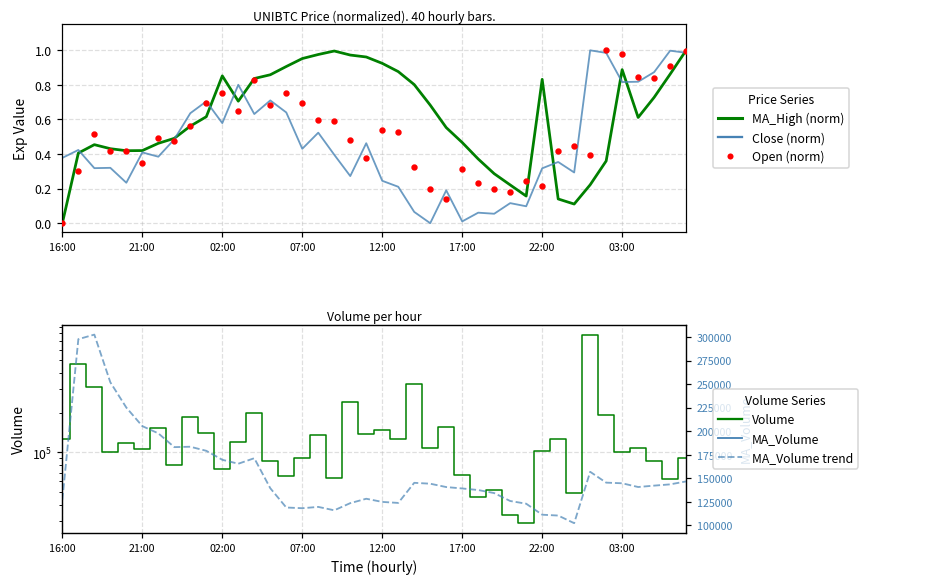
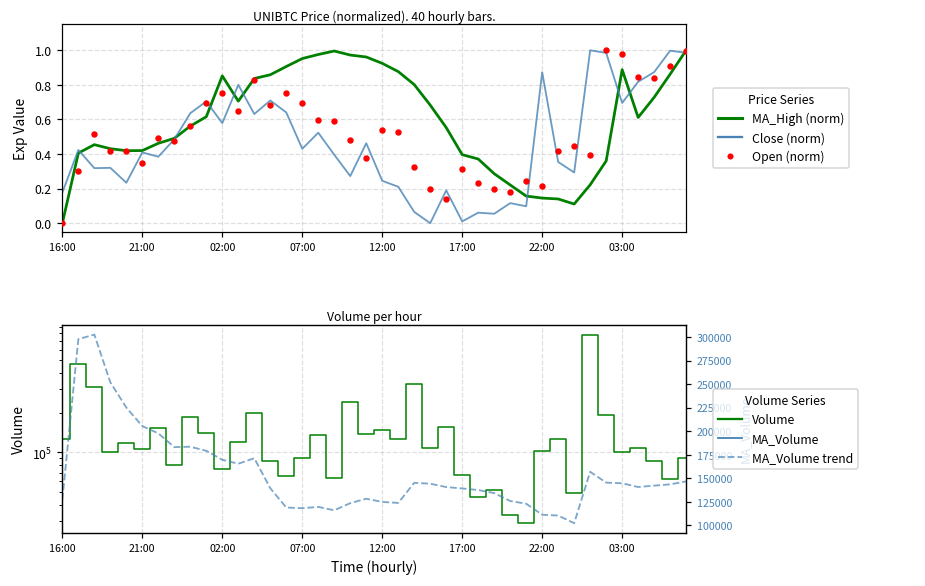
UNIBTC Price (normalized). 40 hourly bars., Close (norm), 16:00: 0.38 -> 0.18
UNIBTC Price (normalized). 40 hourly bars., MA_High (norm), 17:00: 0.47 -> 0.40
UNIBTC Price (normalized). 40 hourly bars., MA_High (norm), 22:00: 0.83 -> 0.15
UNIBTC Price (normalized). 40 hourly bars., Close (norm), 22:00: 0.32 -> 0.87
UNIBTC Price (normalized). 40 hourly bars., Close (norm), 03:00: 0.82 -> 0.70
